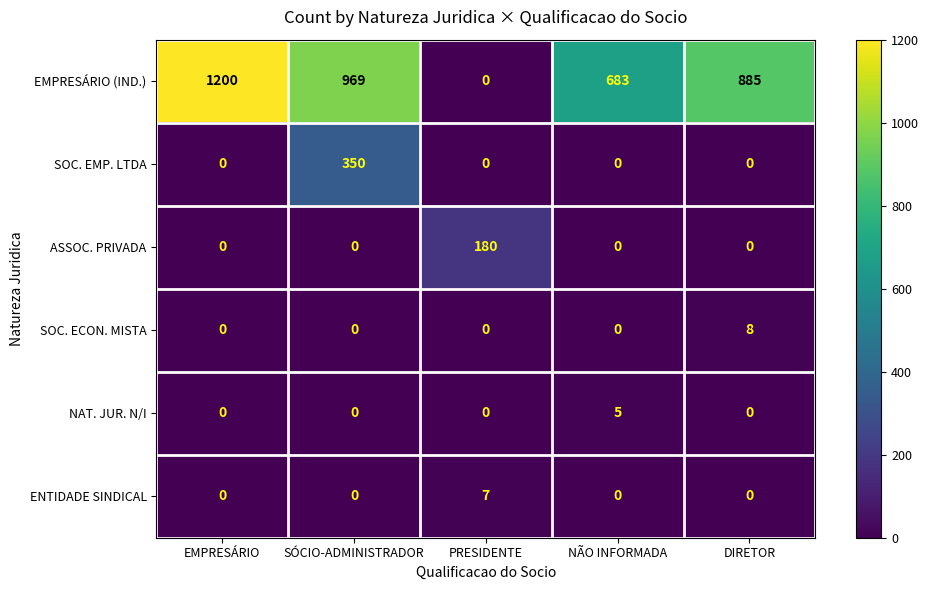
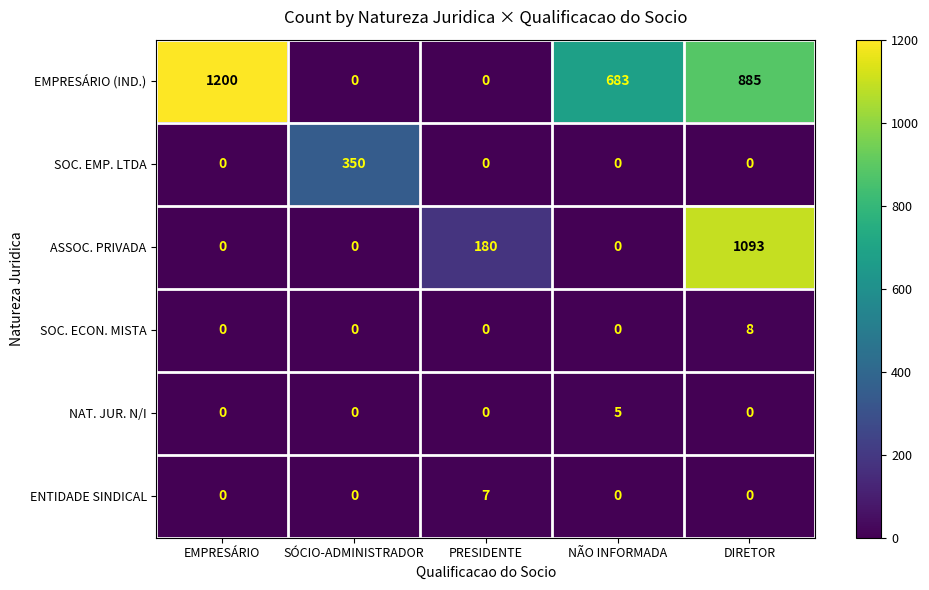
EMPRESÁRIO (IND.), SÓCIO-ADMINISTRADOR: 969 -> 0
ASSOC. PRIVADA, DIRETOR: 0 -> 1093
